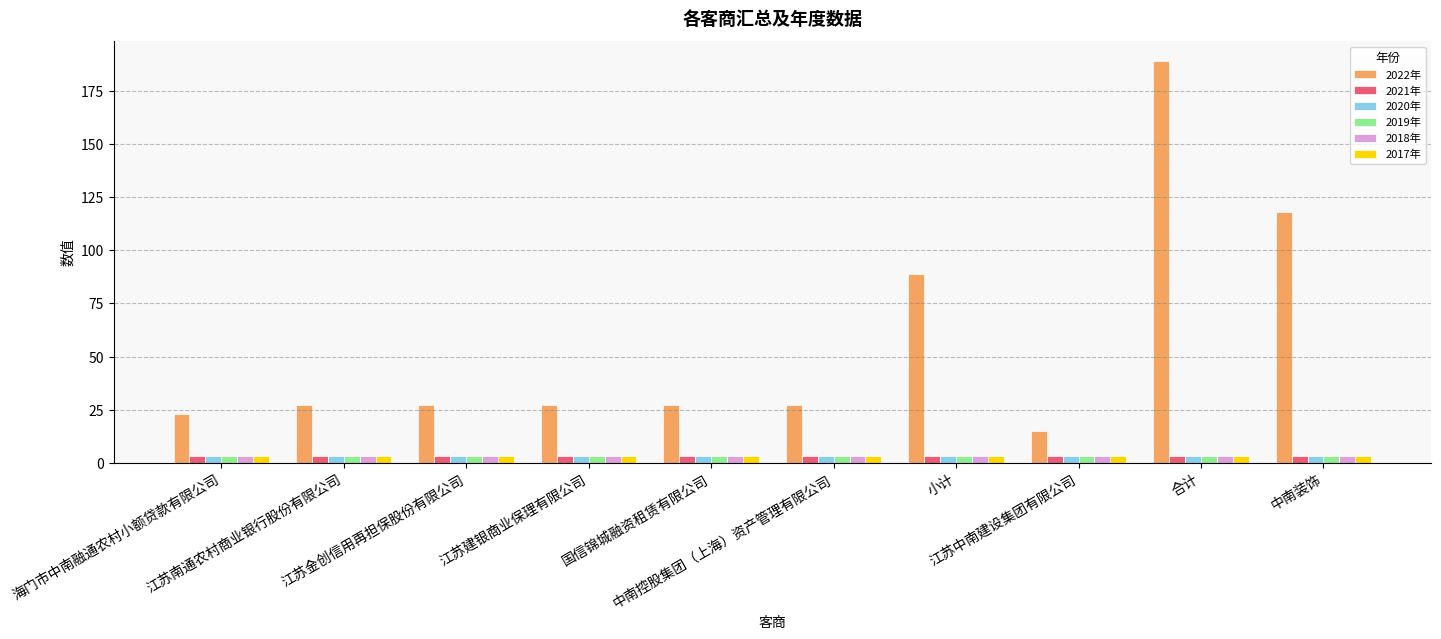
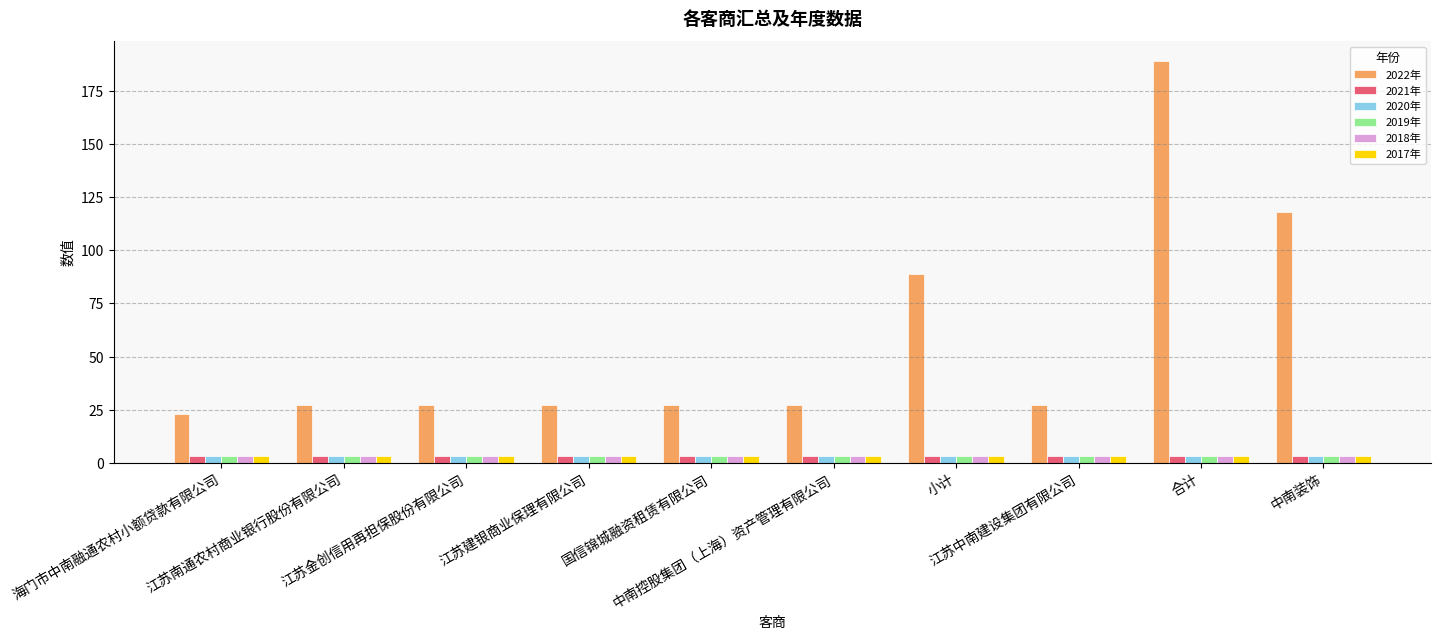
2022年, 江苏中南建设集团有限公司: 15 -> 27
